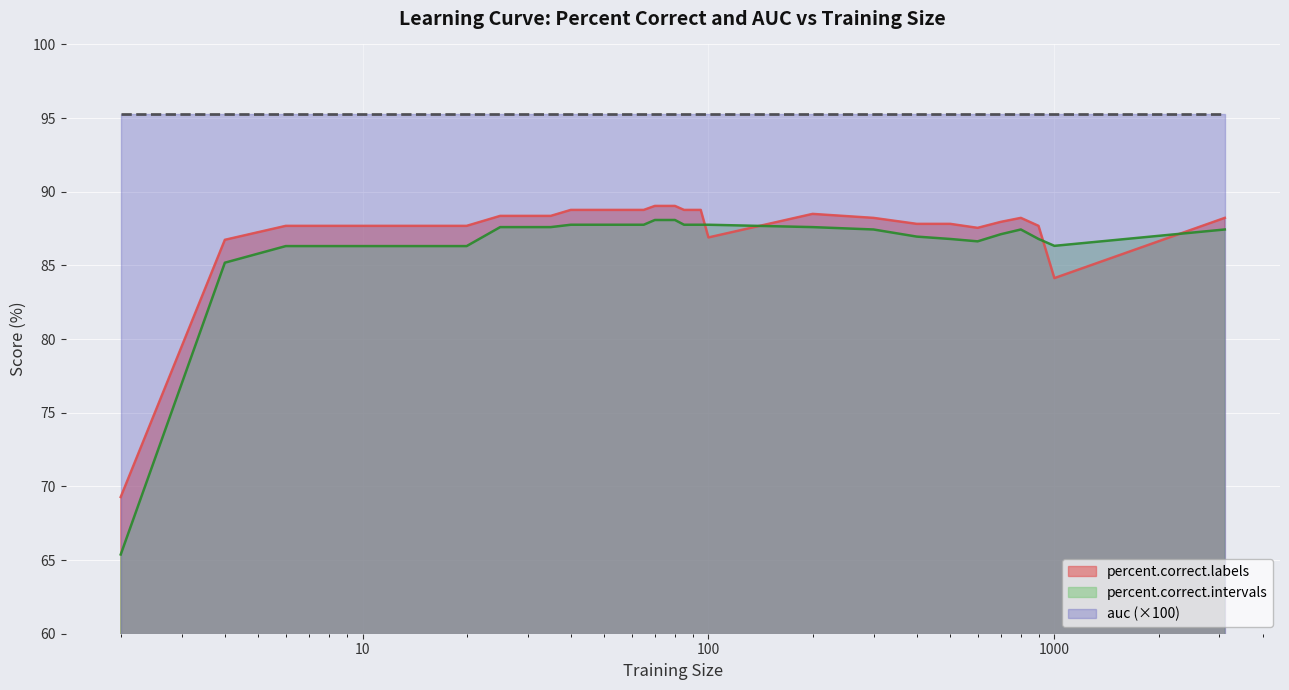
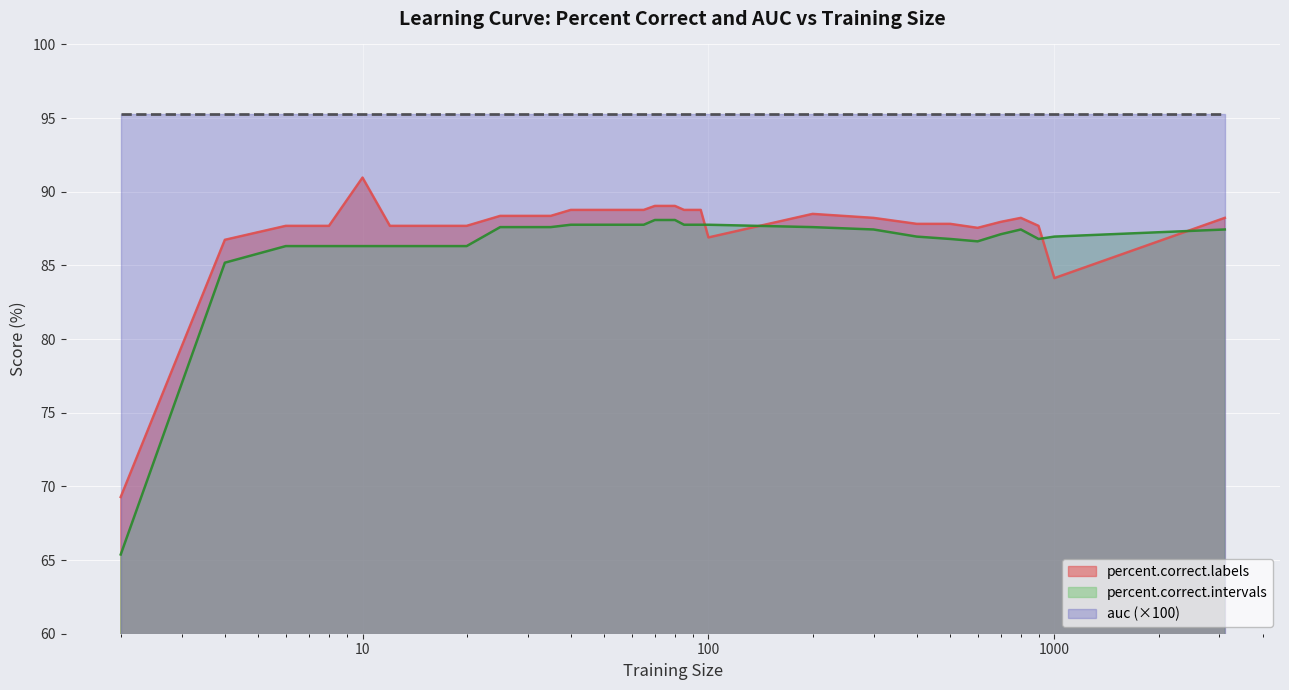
percent.correct.labels, 10: 87.7 -> 91.0
percent.correct.intervals, 1000: 86.3 -> 87.0
